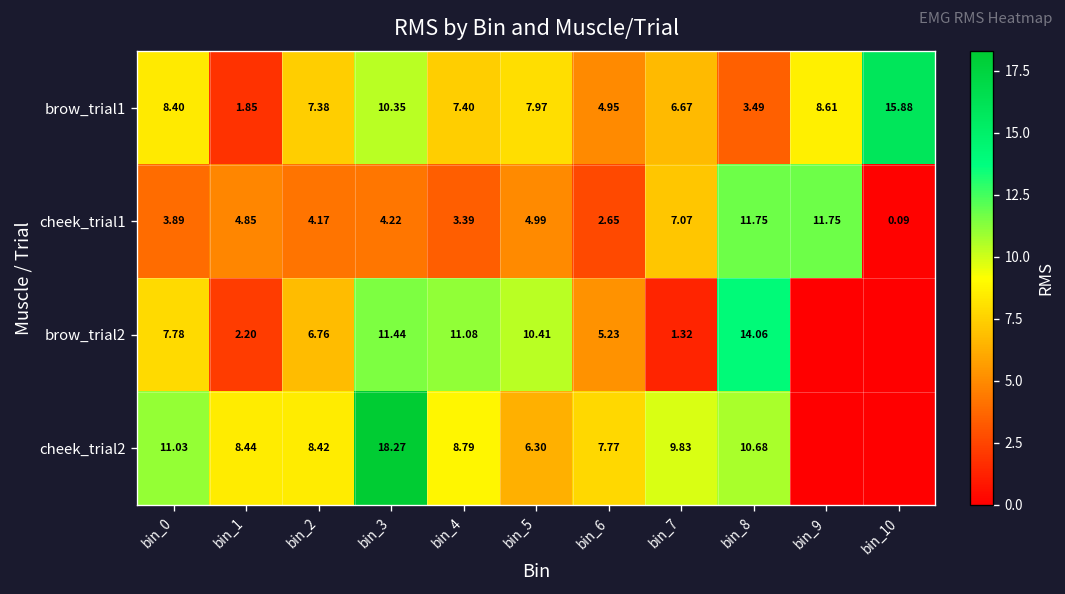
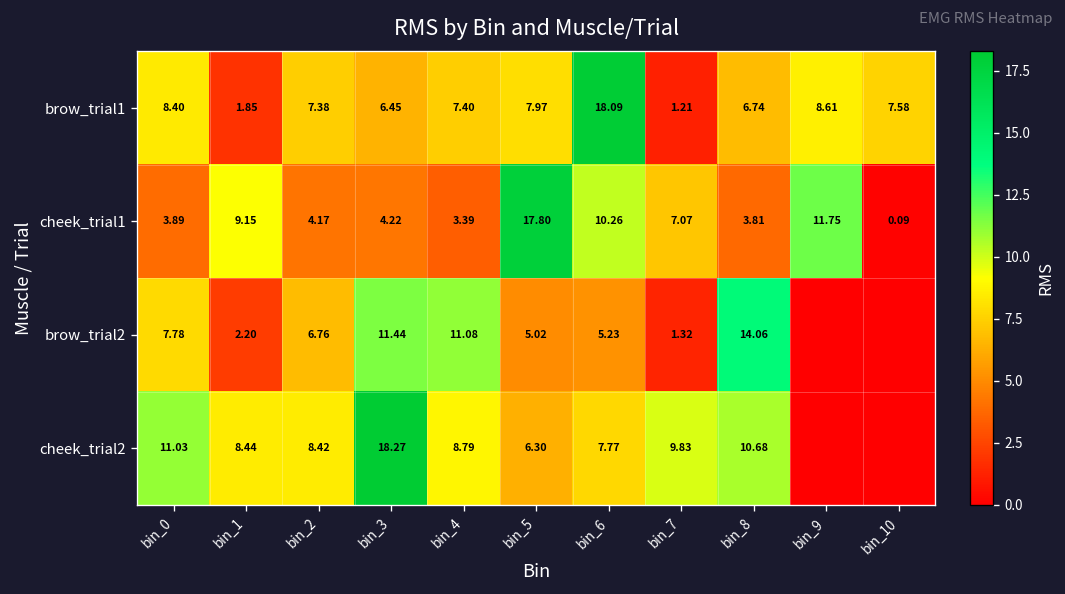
brow_trial1, bin_3: 10.35 -> 6.45
brow_trial1, bin_6: 4.95 -> 18.09
brow_trial1, bin_7: 6.67 -> 1.21
brow_trial1, bin_8: 3.49 -> 6.74
brow_trial1, bin_10: 15.88 -> 7.58
cheek_trial1, bin_1: 4.85 -> 9.15
cheek_trial1, bin_5: 4.99 -> 17.80
cheek_trial1, bin_6: 2.65 -> 10.26
cheek_trial1, bin_8: 11.75 -> 3.81
brow_trial2, bin_5: 10.41 -> 5.02
